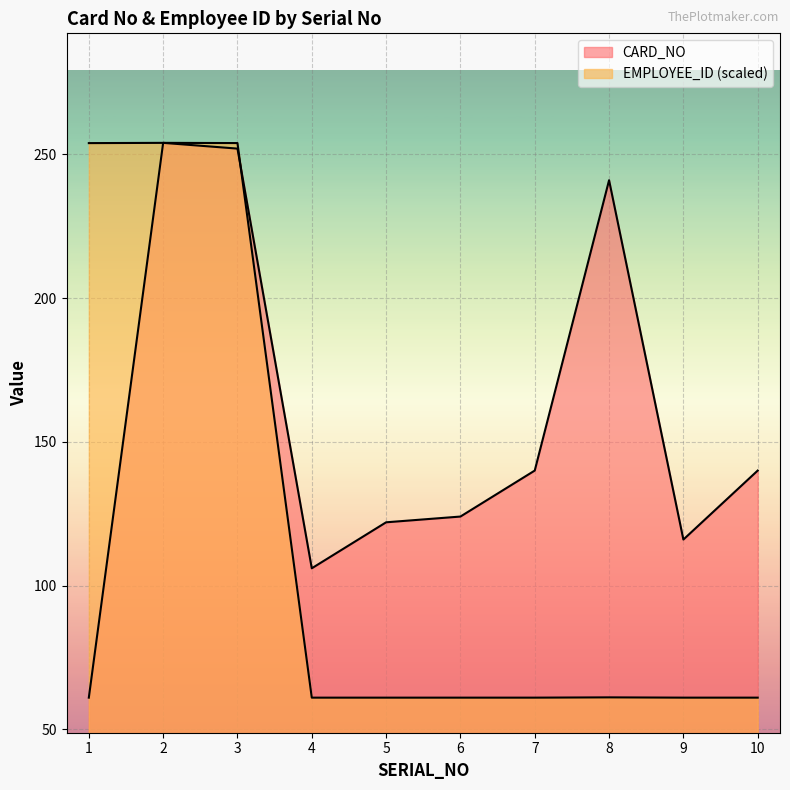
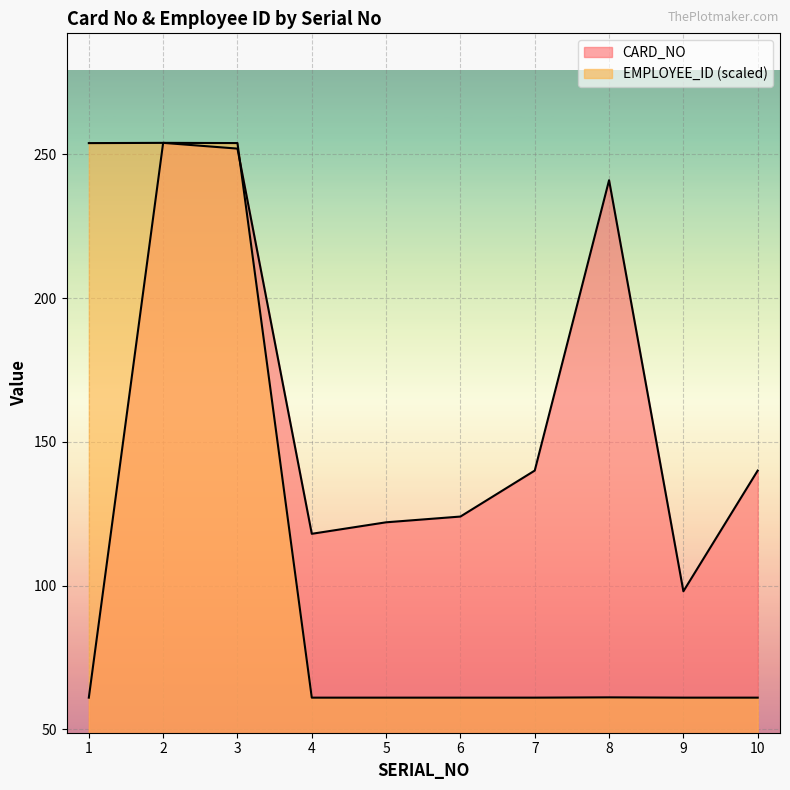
CARD_NO, 4: 106 -> 118
CARD_NO, 9: 116 -> 98
